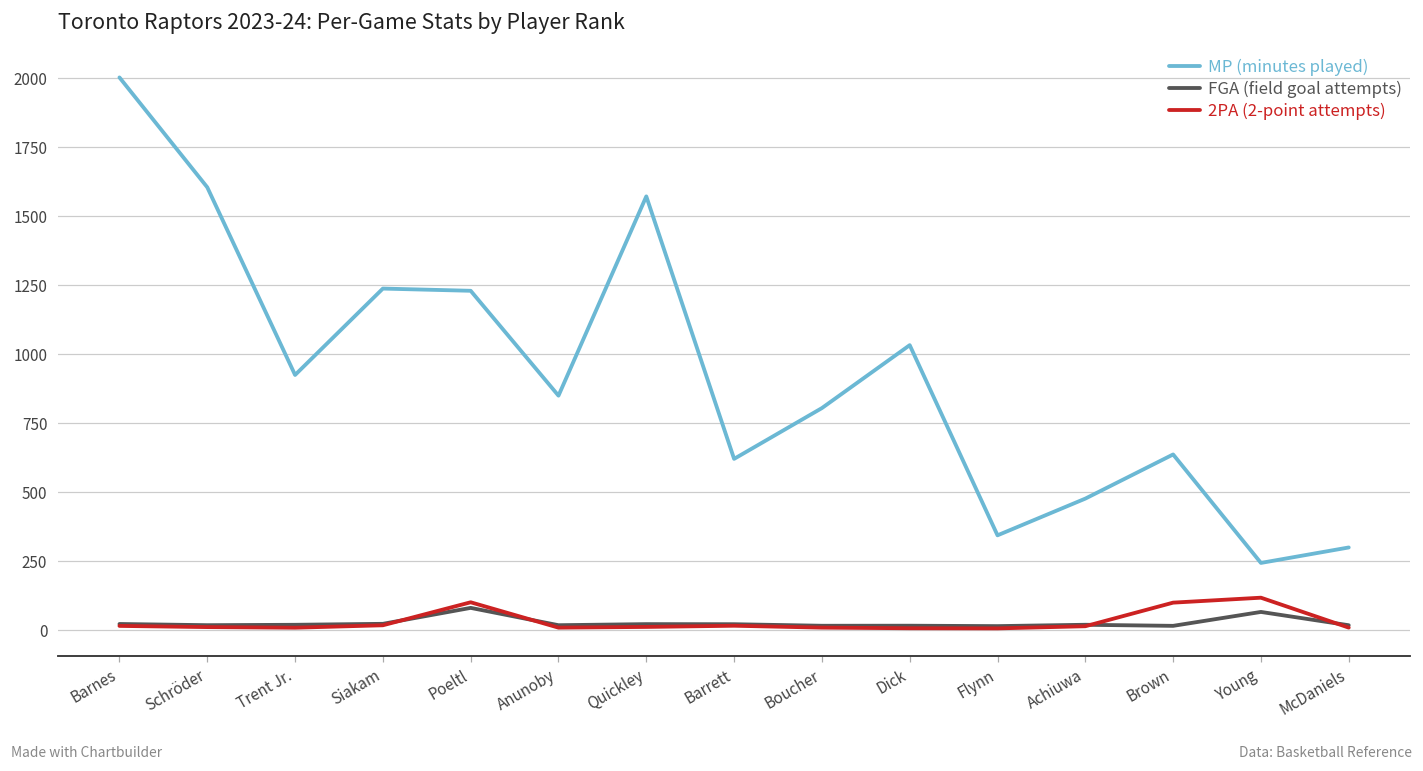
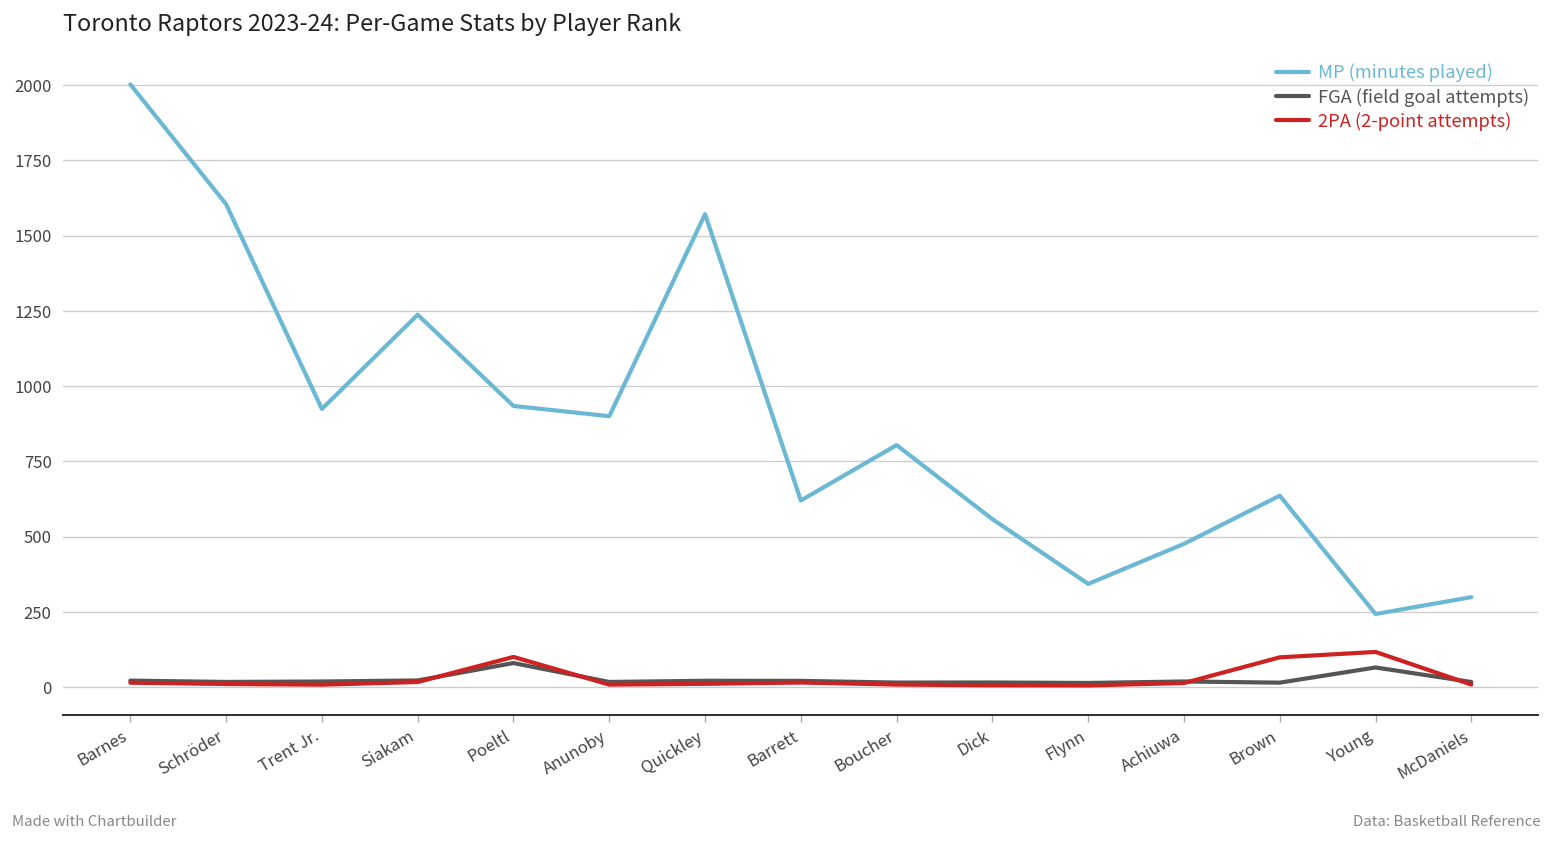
MP (minutes played), Poeltl: 1230 -> 930
MP (minutes played), Anunoby: 850 -> 900
MP (minutes played), Dick: 1030 -> 560
